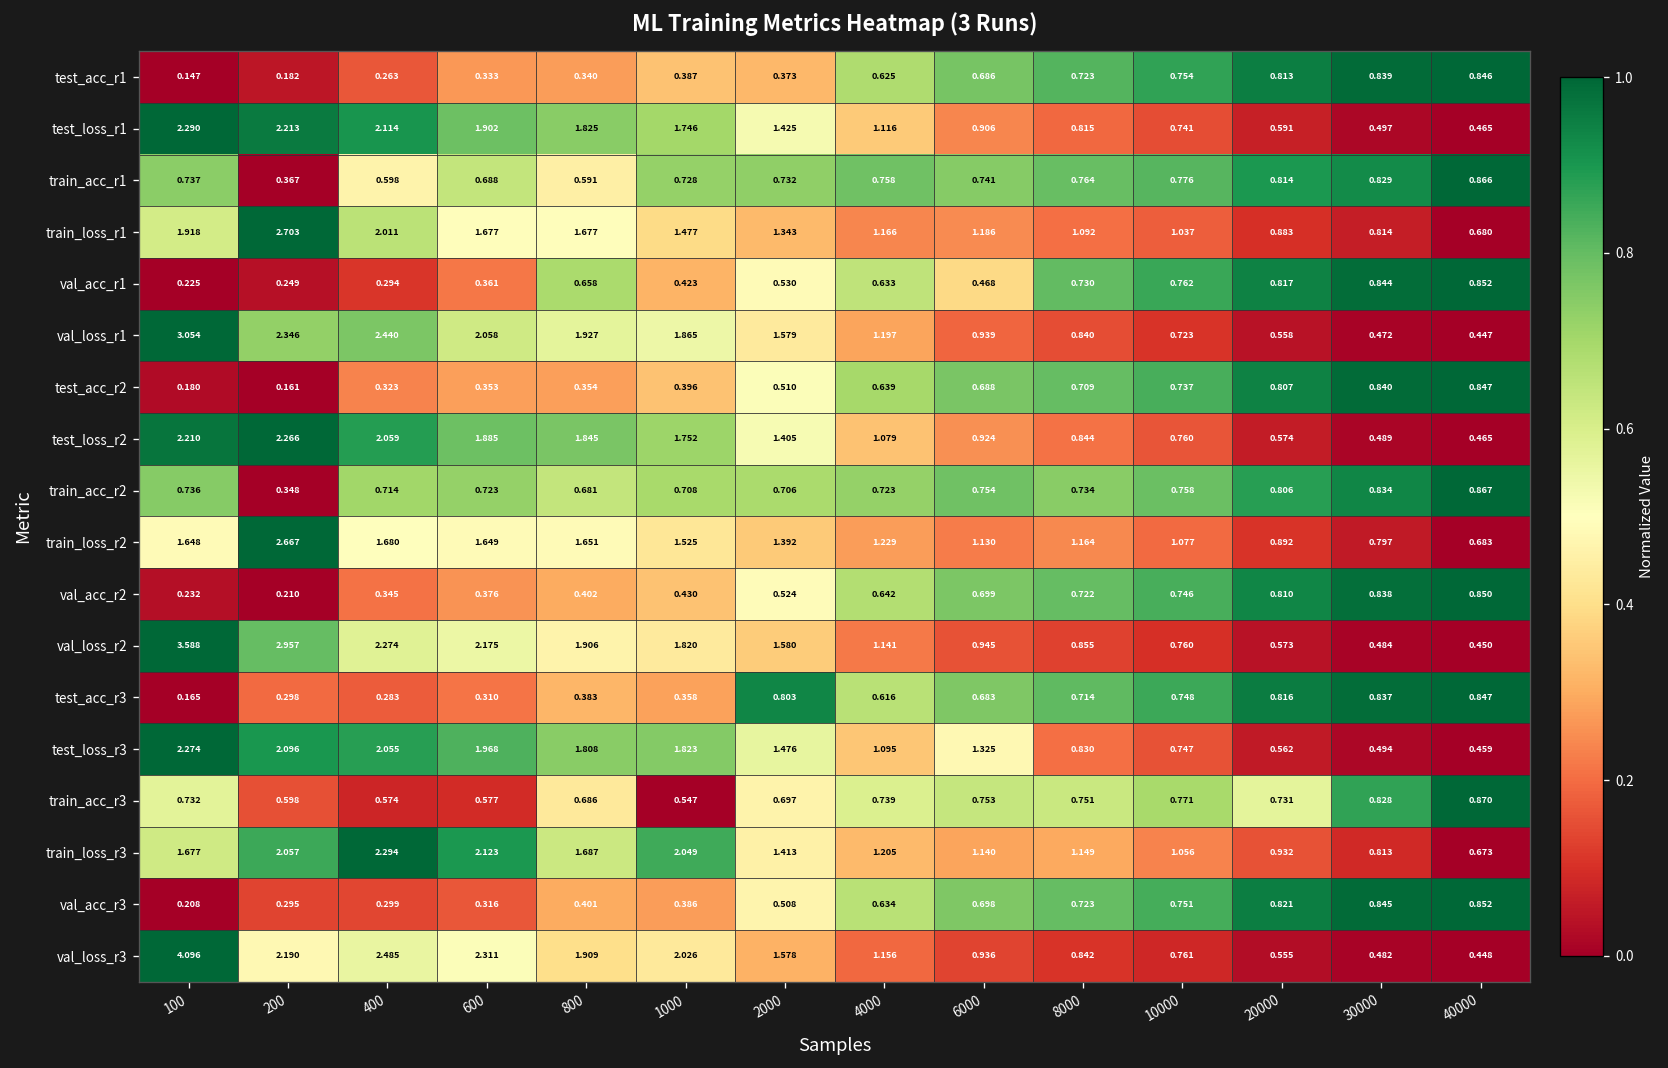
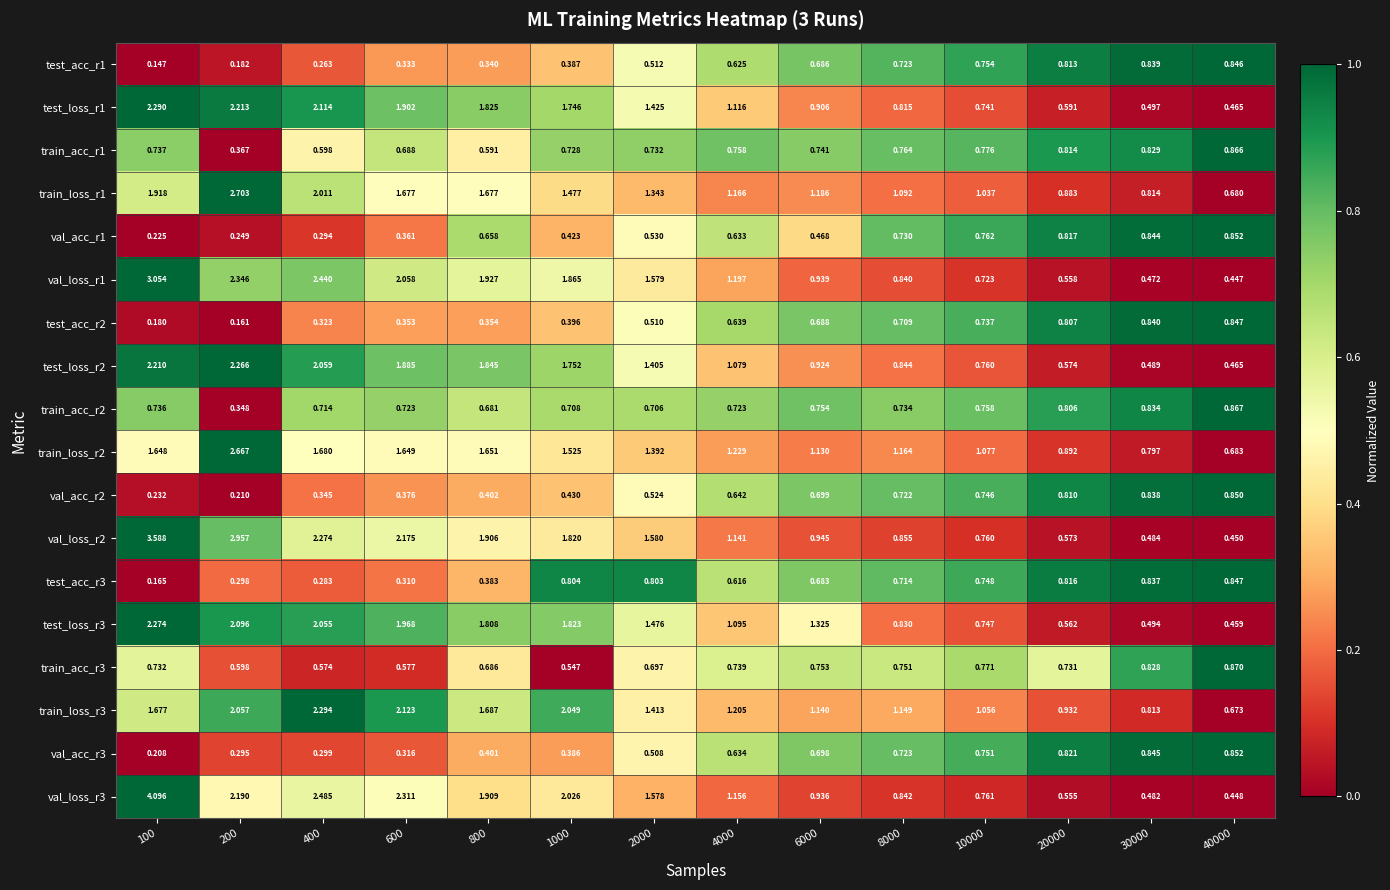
test_acc_r1, 2000: 0.373 -> 0.512
test_acc_r3, 1000: 0.358 -> 0.804
